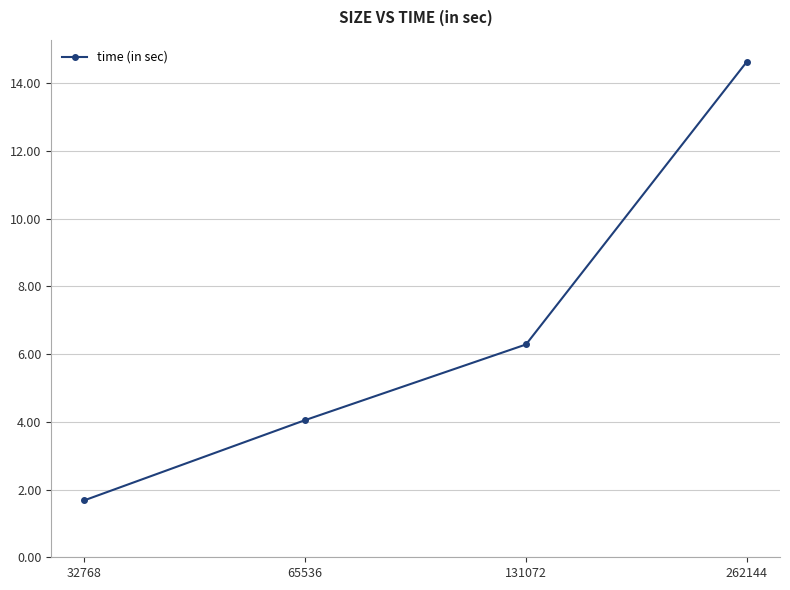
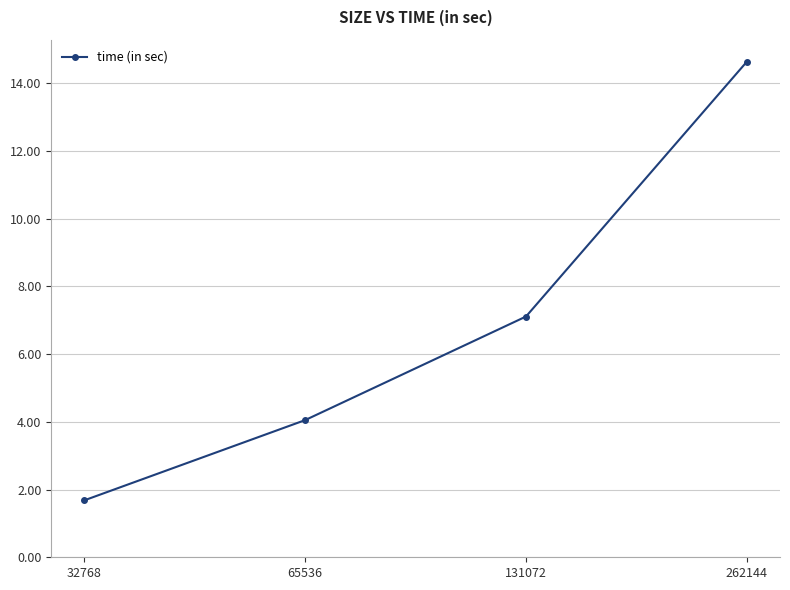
131072: 6.3 -> 7.1
